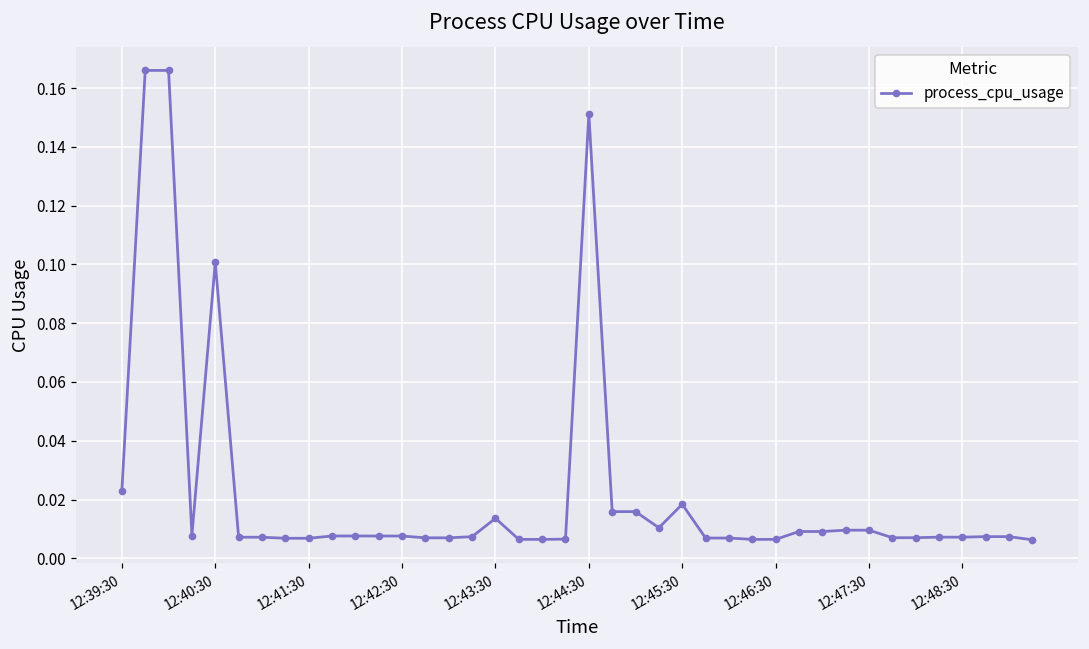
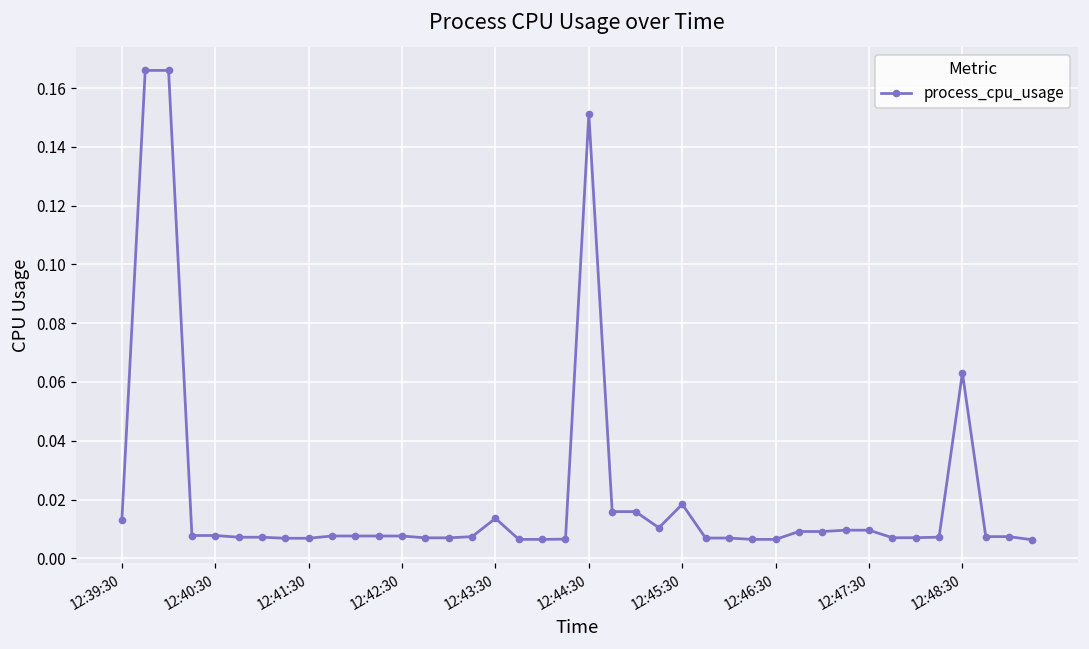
12:39:30: 0.023 -> 0.013
12:40:30: 0.101 -> 0.008
12:48:30: 0.007 -> 0.063
